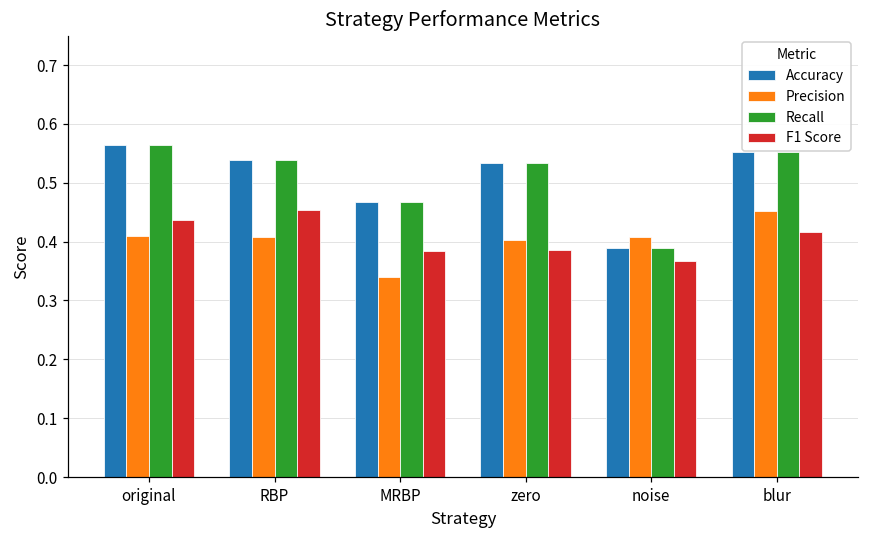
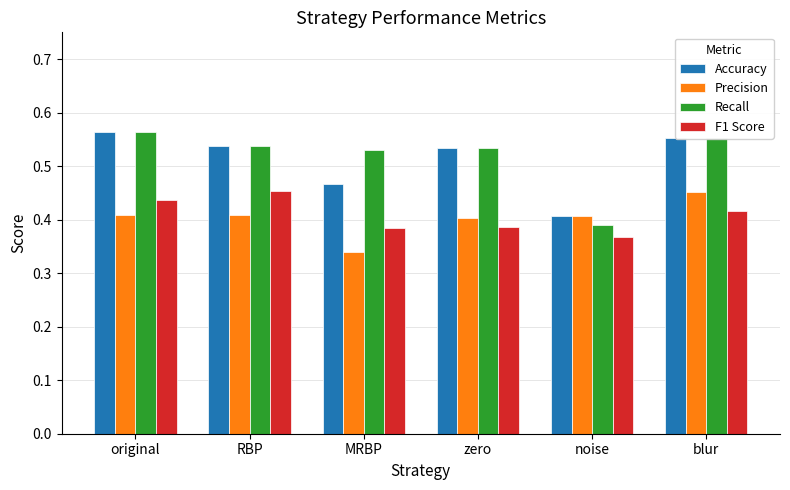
Recall, MRBP: 0.47 -> 0.53
Accuracy, noise: 0.39 -> 0.41
